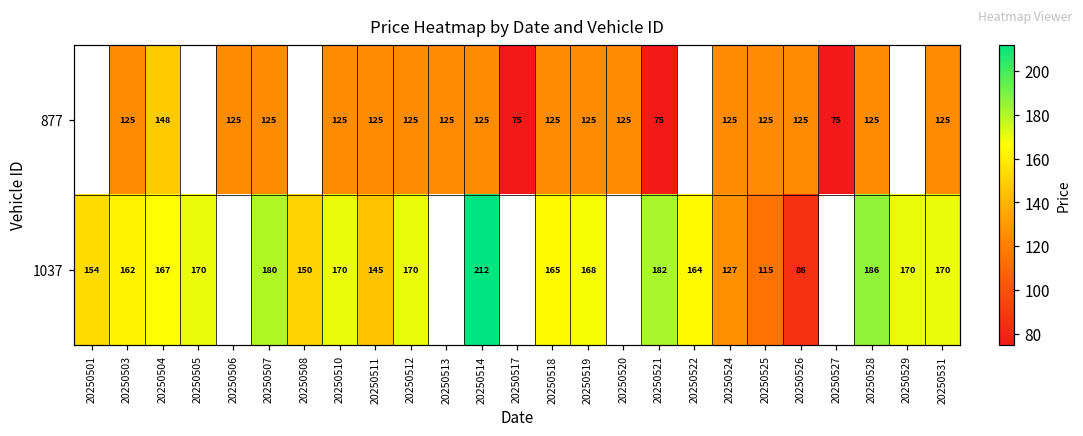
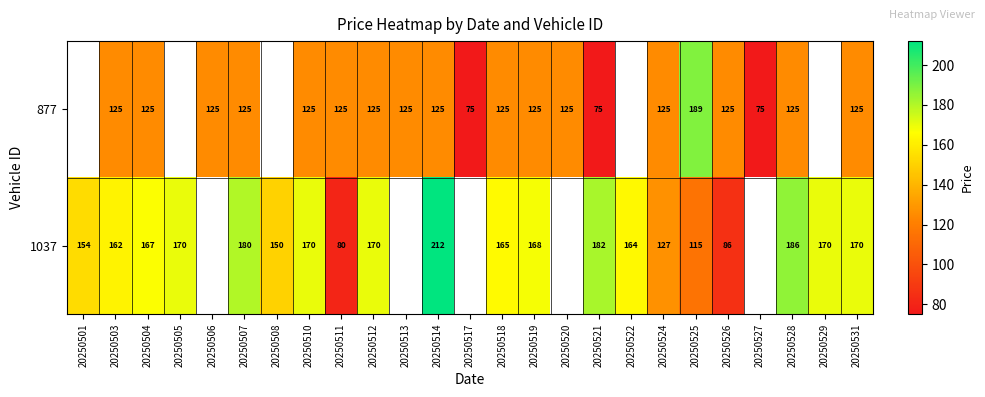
877, 20250504: 148 -> 125
877, 20250525: 125 -> 189
1037, 20250511: 145 -> 80
